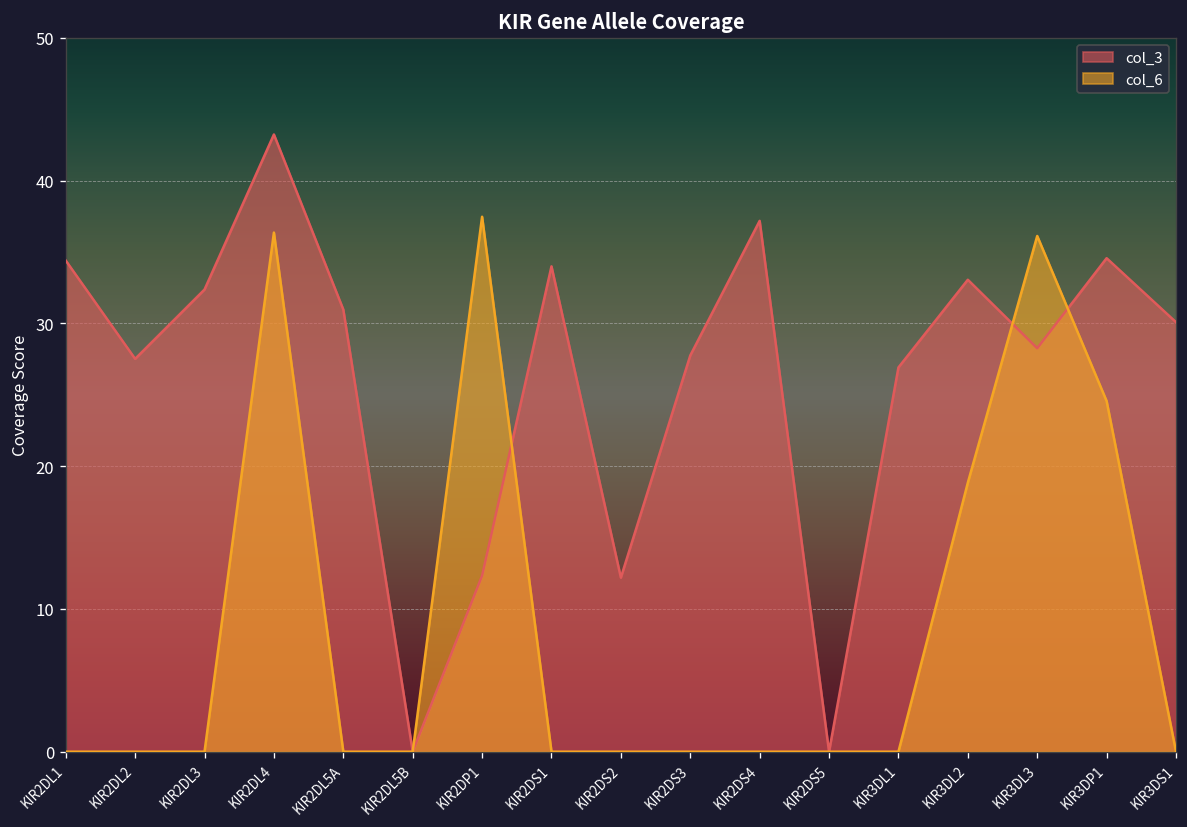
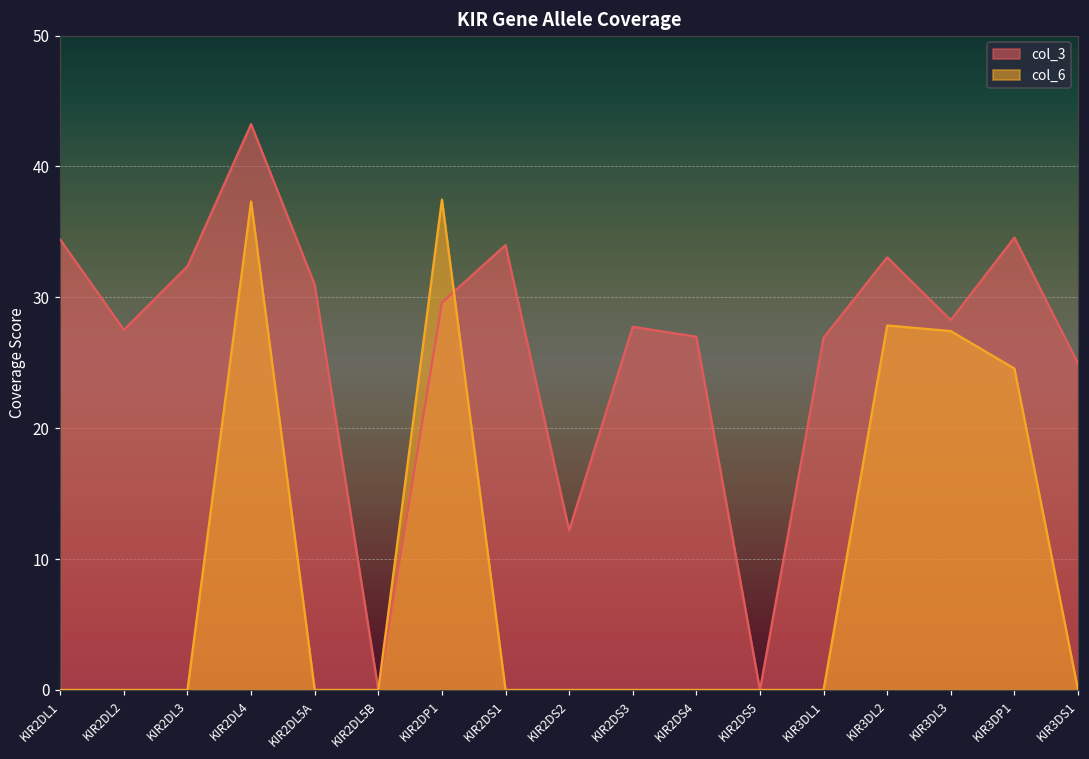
col_6, KIR2DL4: 36.4 -> 37.3
col_3, KIR2DP1: 12.3 -> 29.6
col_3, KIR2DS4: 37.2 -> 27.0
col_6, KIR3DL2: 18.8 -> 27.8
col_6, KIR3DL3: 36.1 -> 27.4
col_3, KIR3DS1: 30.1 -> 24.9
